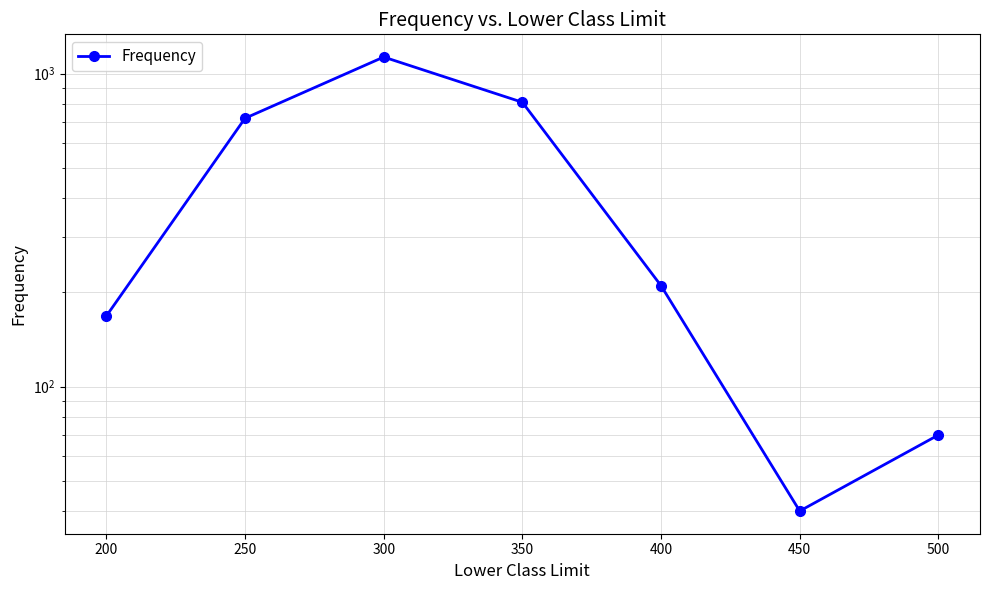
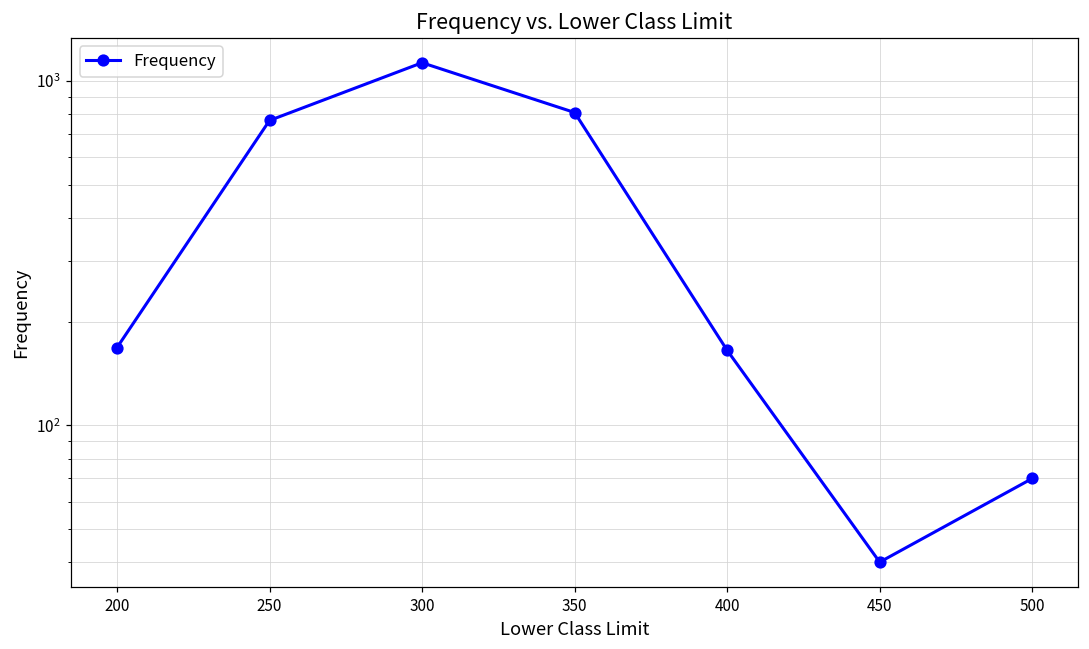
250: 720 -> 770
400: 210 -> 170
